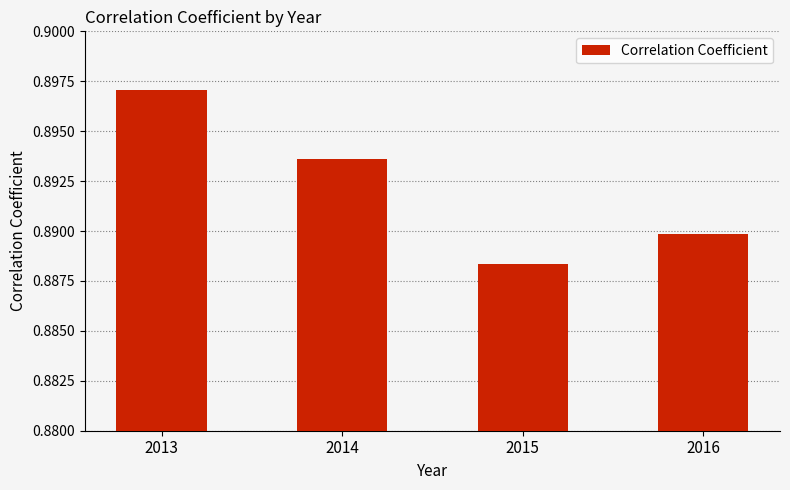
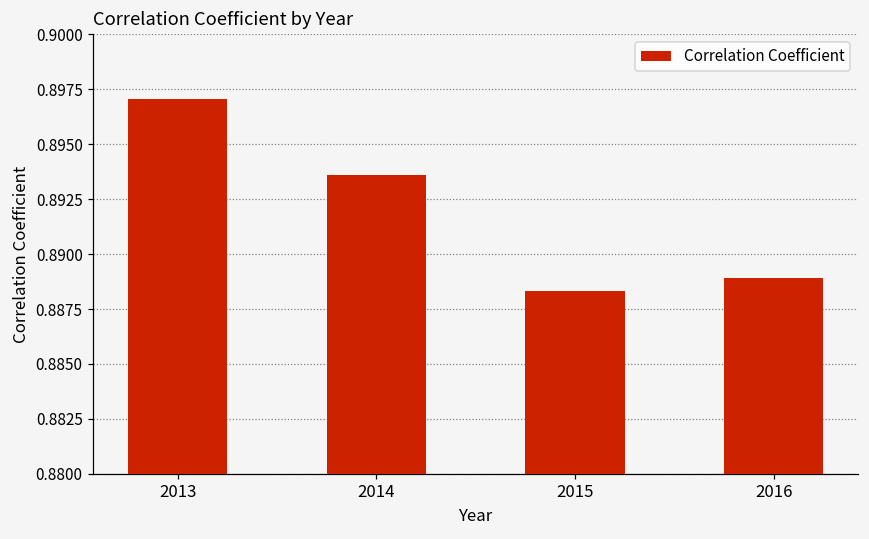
2016: 0.8898 -> 0.8889
